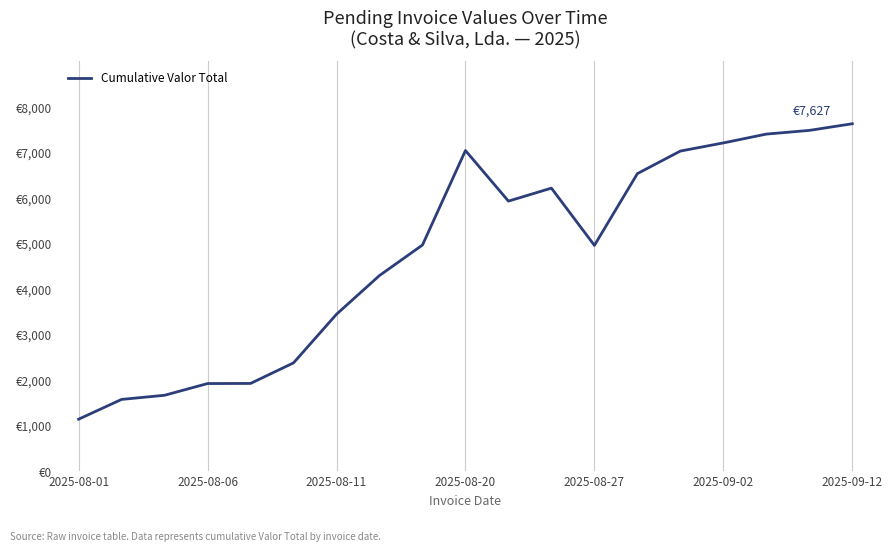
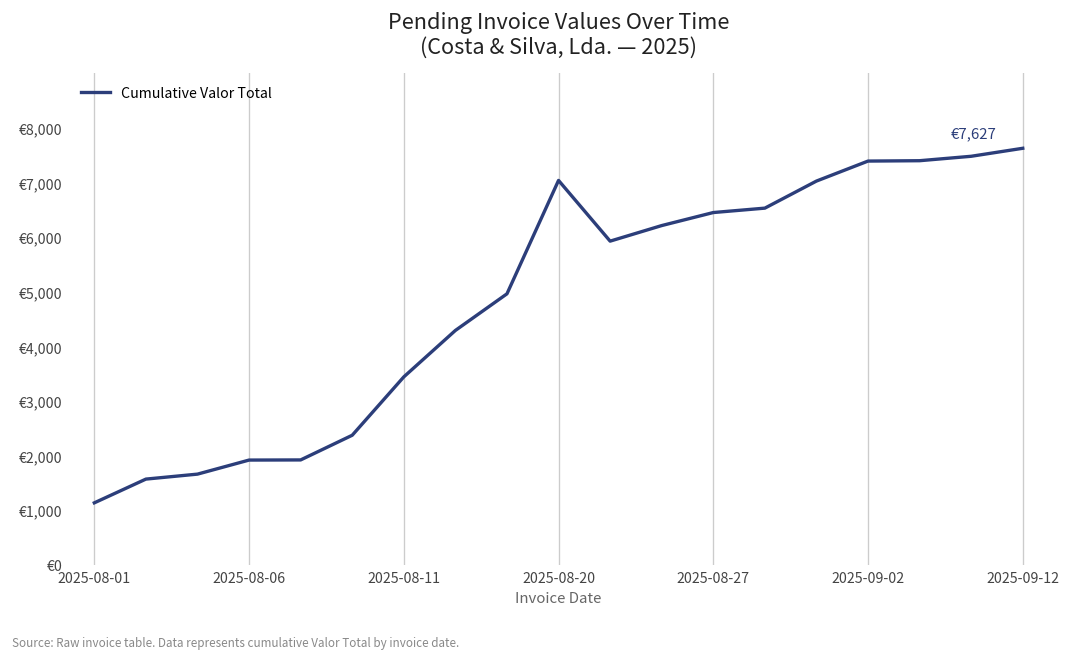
2025-08-27: €5,000 -> €6,500
2025-09-02: €7,200 -> €7,400
